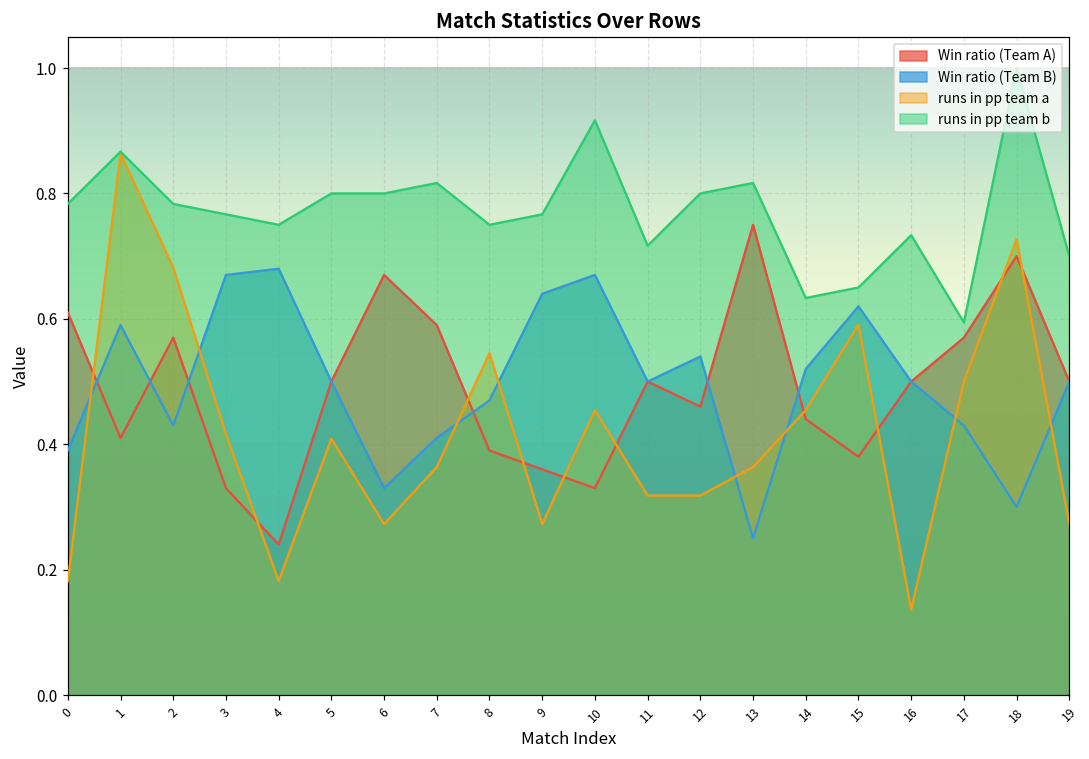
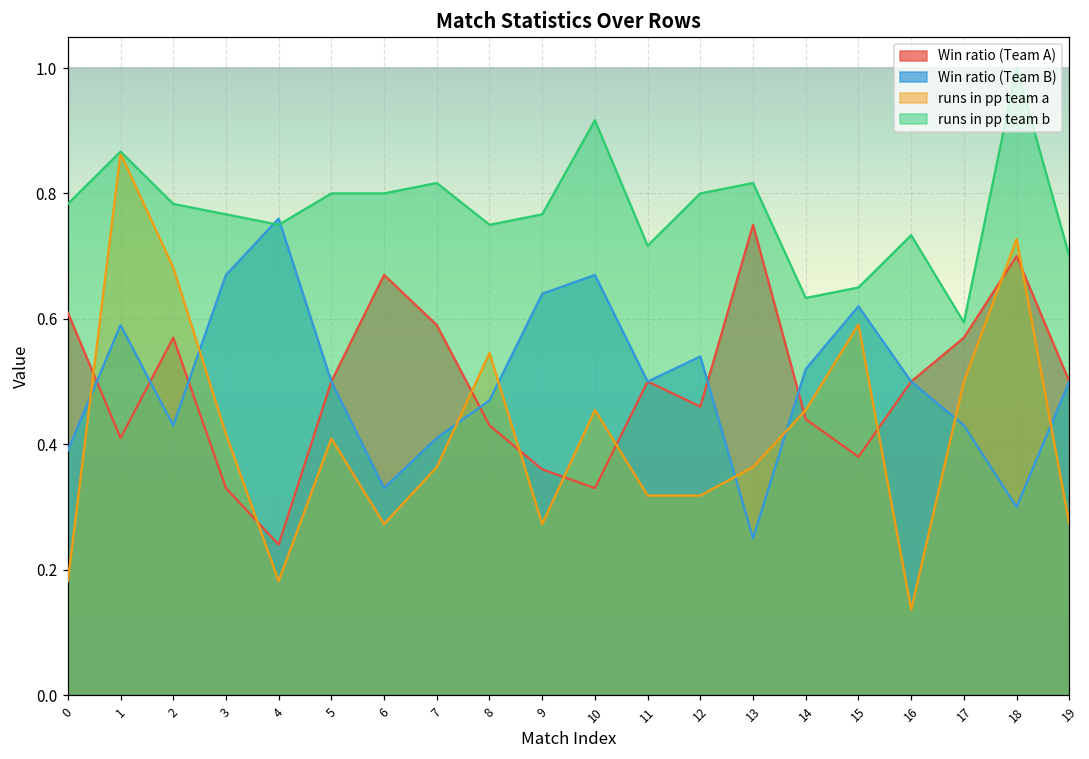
Win ratio (Team B), 4: 0.68 -> 0.76
Win ratio (Team A), 8: 0.39 -> 0.43
